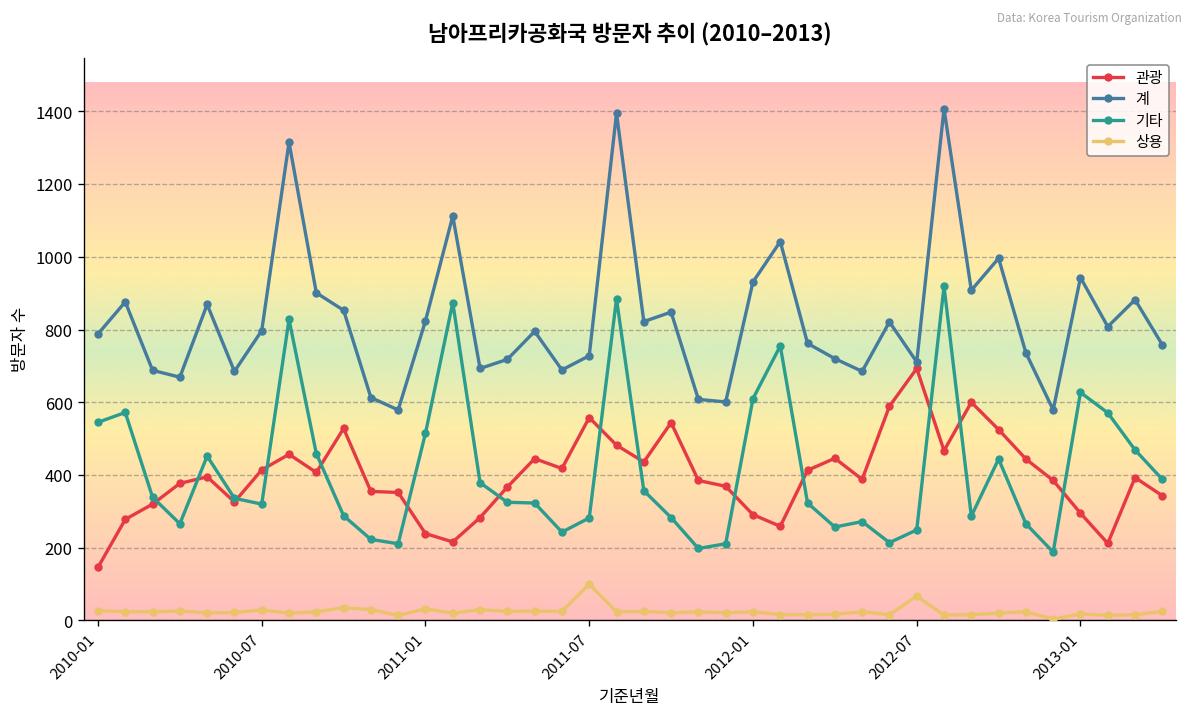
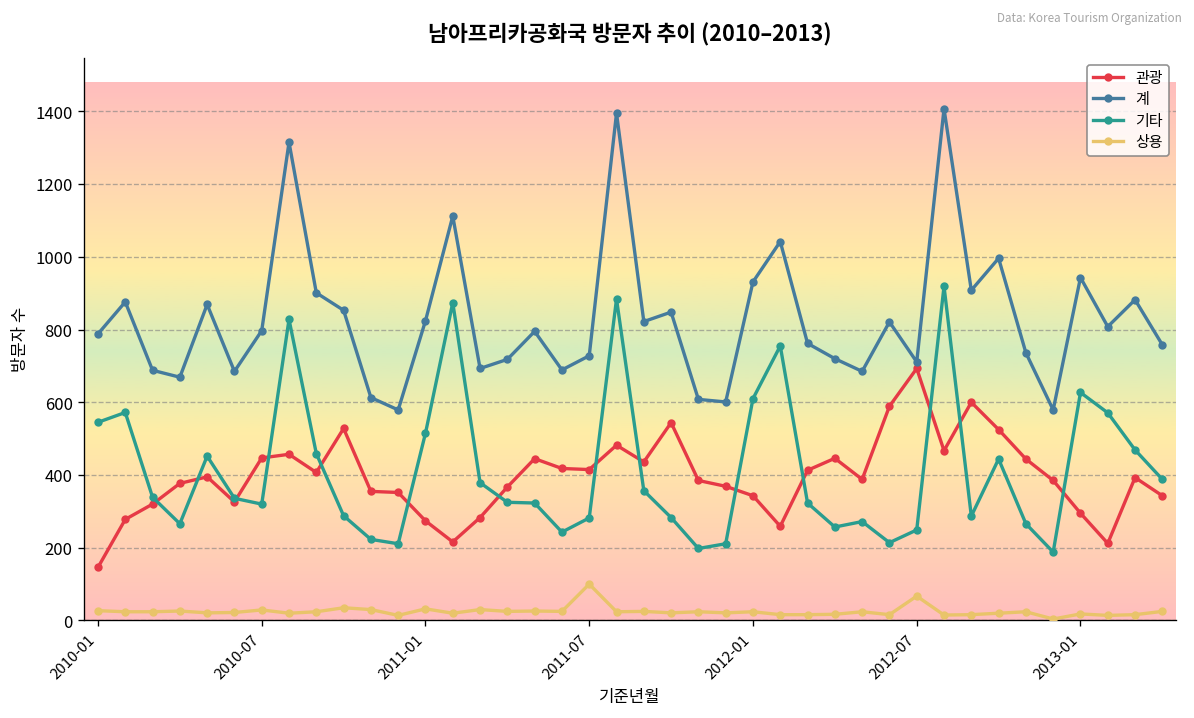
관광, 2010-07: 410 -> 450
관광, 2011-01: 240 -> 270
관광, 2011-07: 560 -> 420
관광, 2012-01: 290 -> 340
